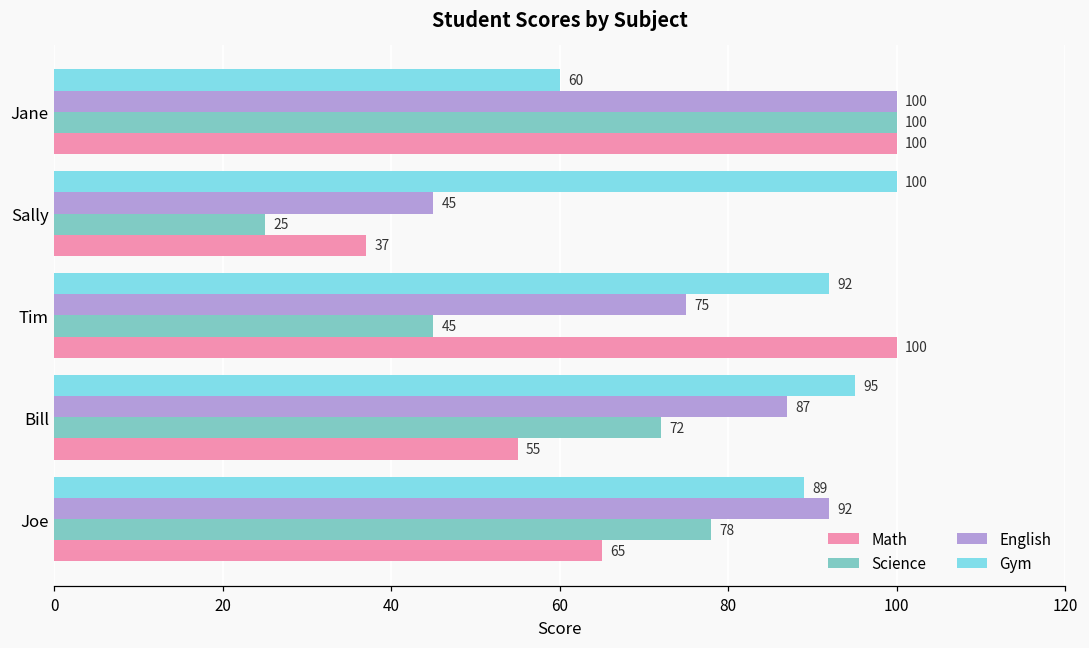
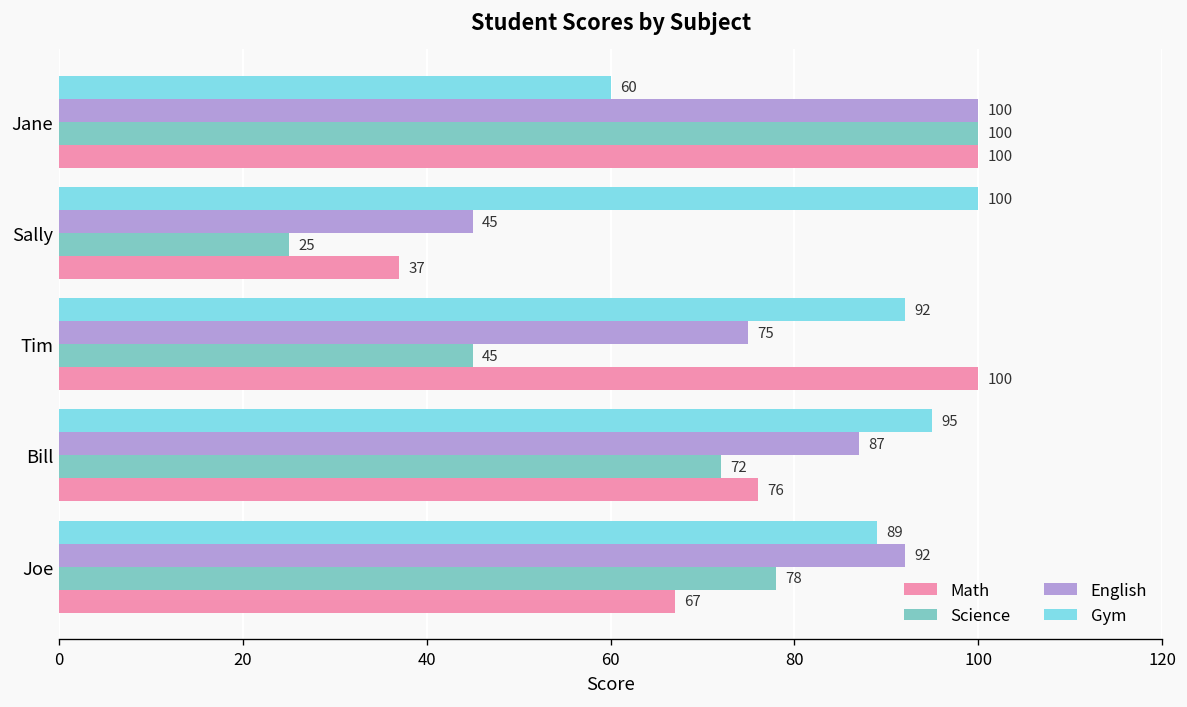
Math, Bill: 55 -> 76
Math, Joe: 65 -> 67
